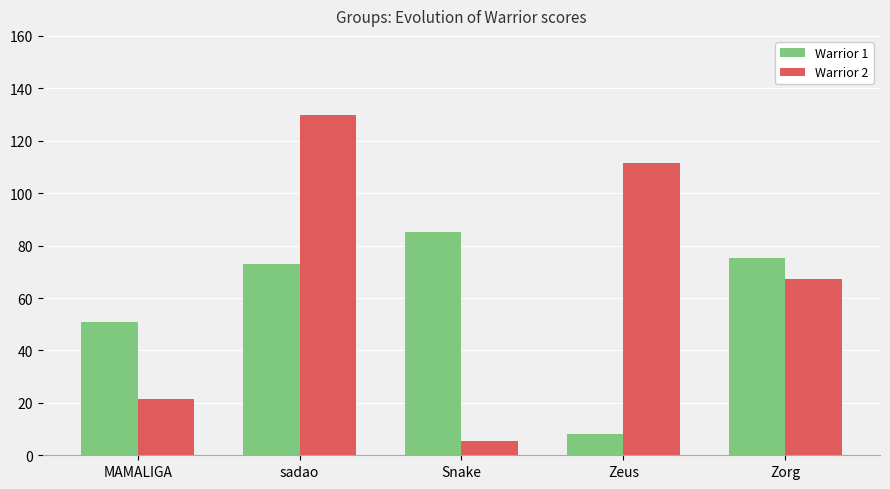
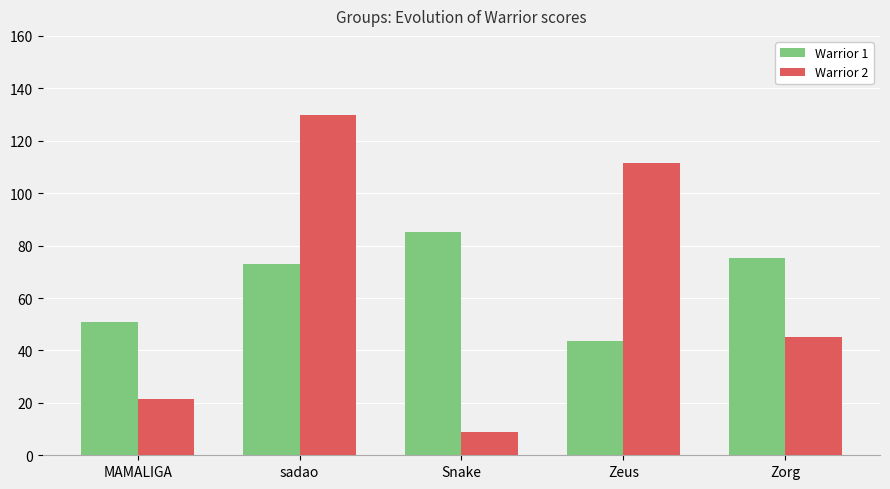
Warrior 2, Snake: 5 -> 9
Warrior 1, Zeus: 8 -> 44
Warrior 2, Zorg: 67 -> 45
